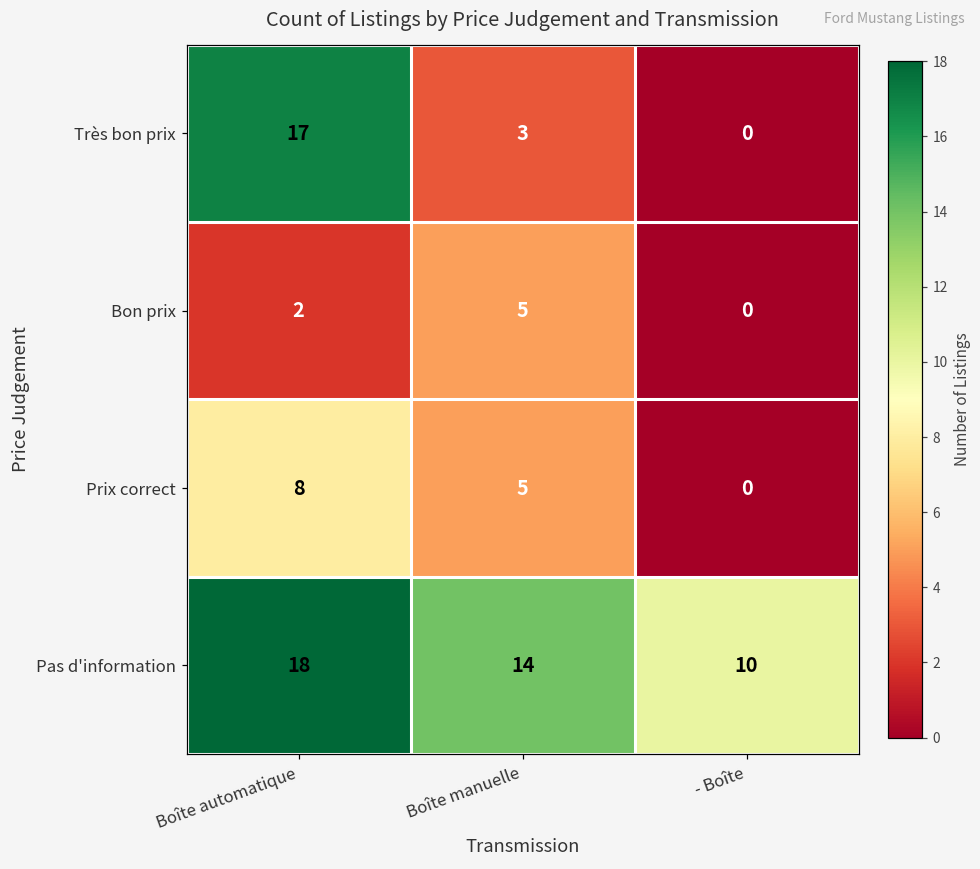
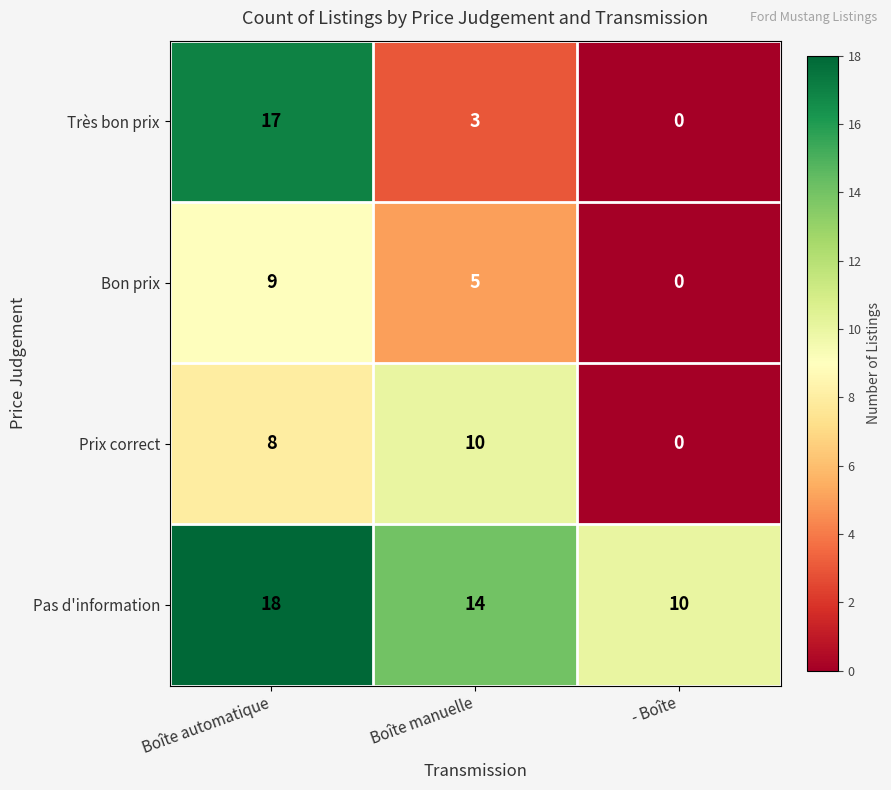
Bon prix, Boîte automatique: 2 -> 9
Prix correct, Boîte manuelle: 5 -> 10
